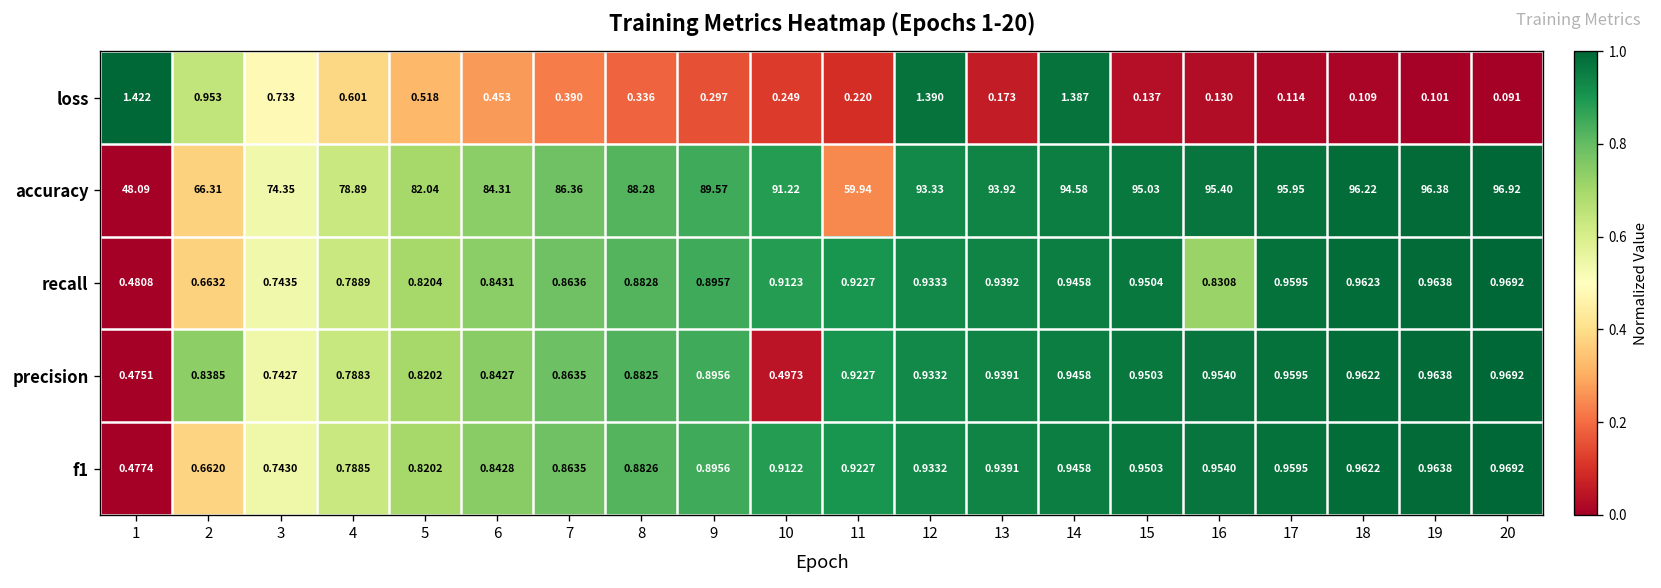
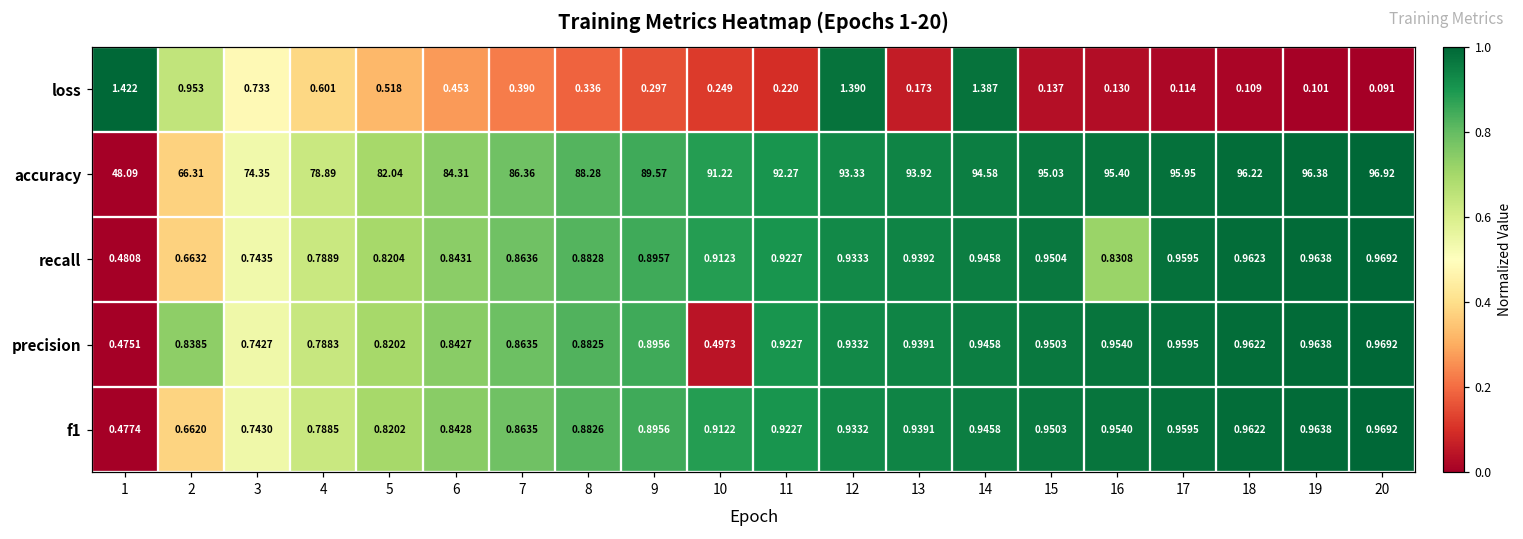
accuracy, 11: 59.94 -> 92.27
